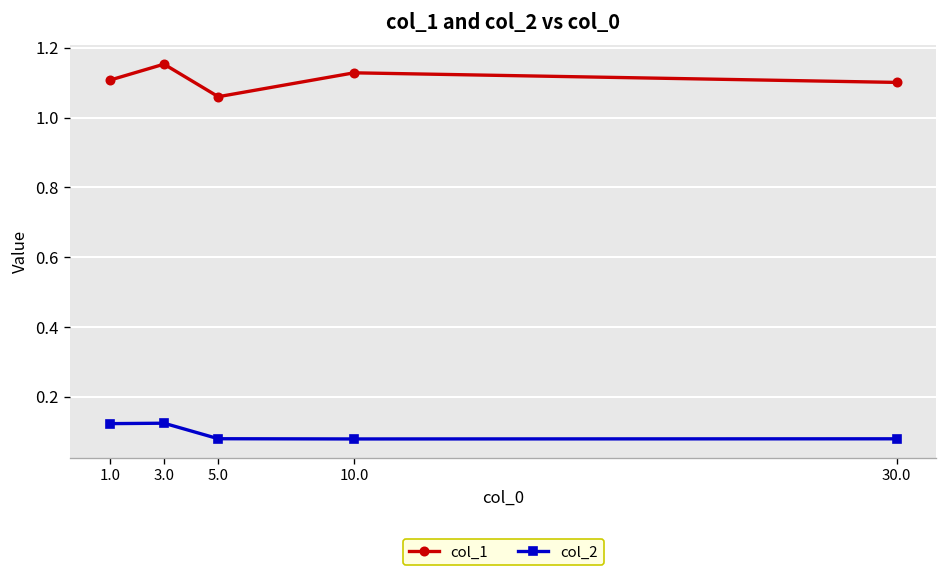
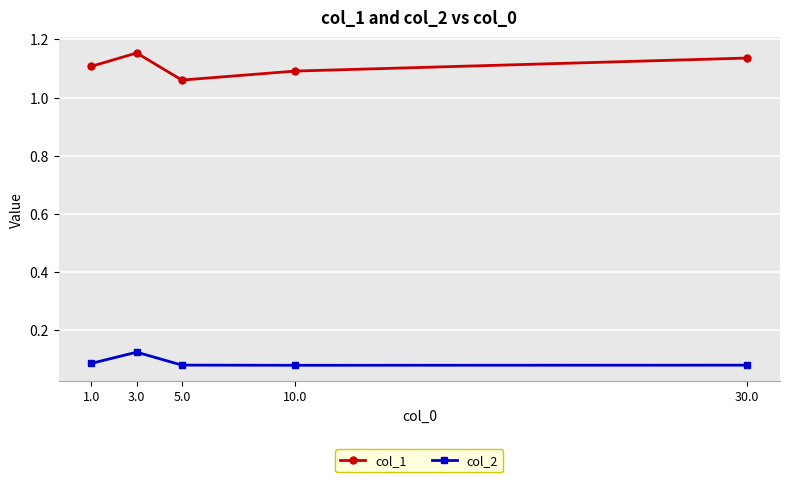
col_2, 1.0: 0.12 -> 0.09
col_1, 10.0: 1.13 -> 1.09
col_1, 30.0: 1.10 -> 1.14
